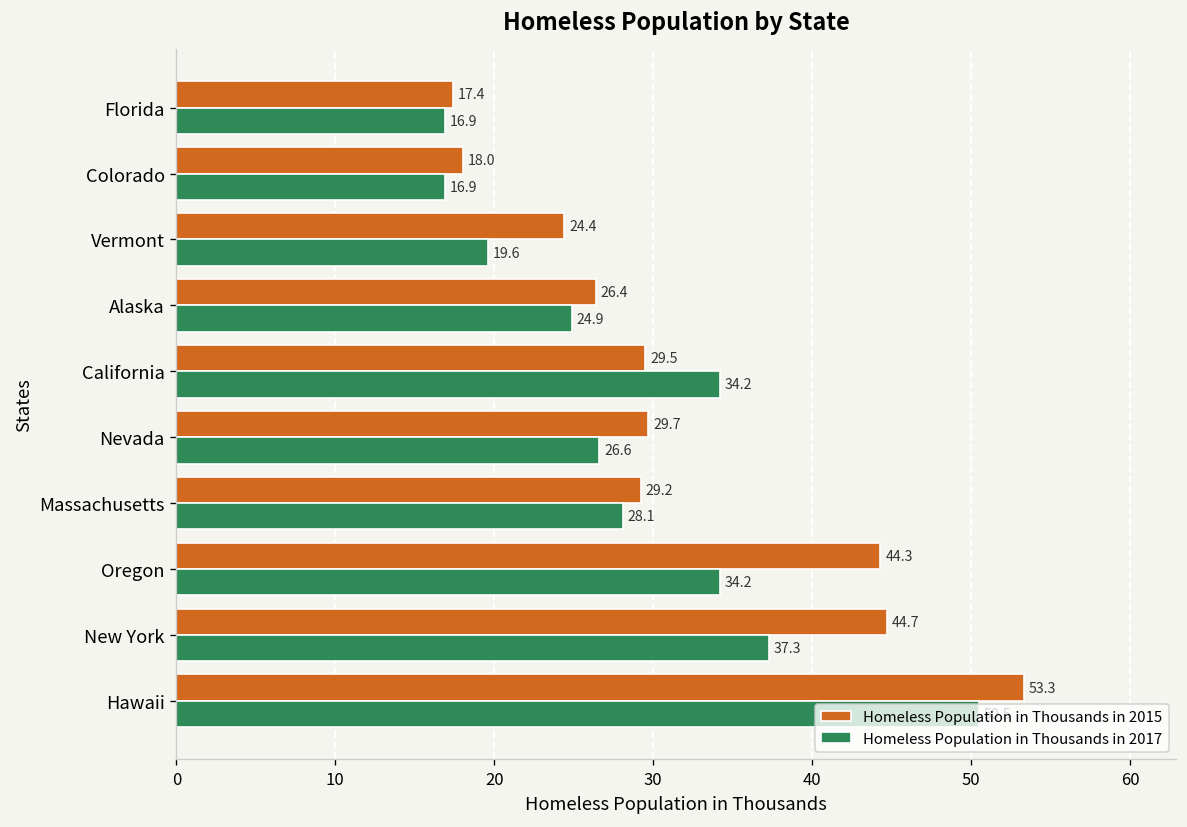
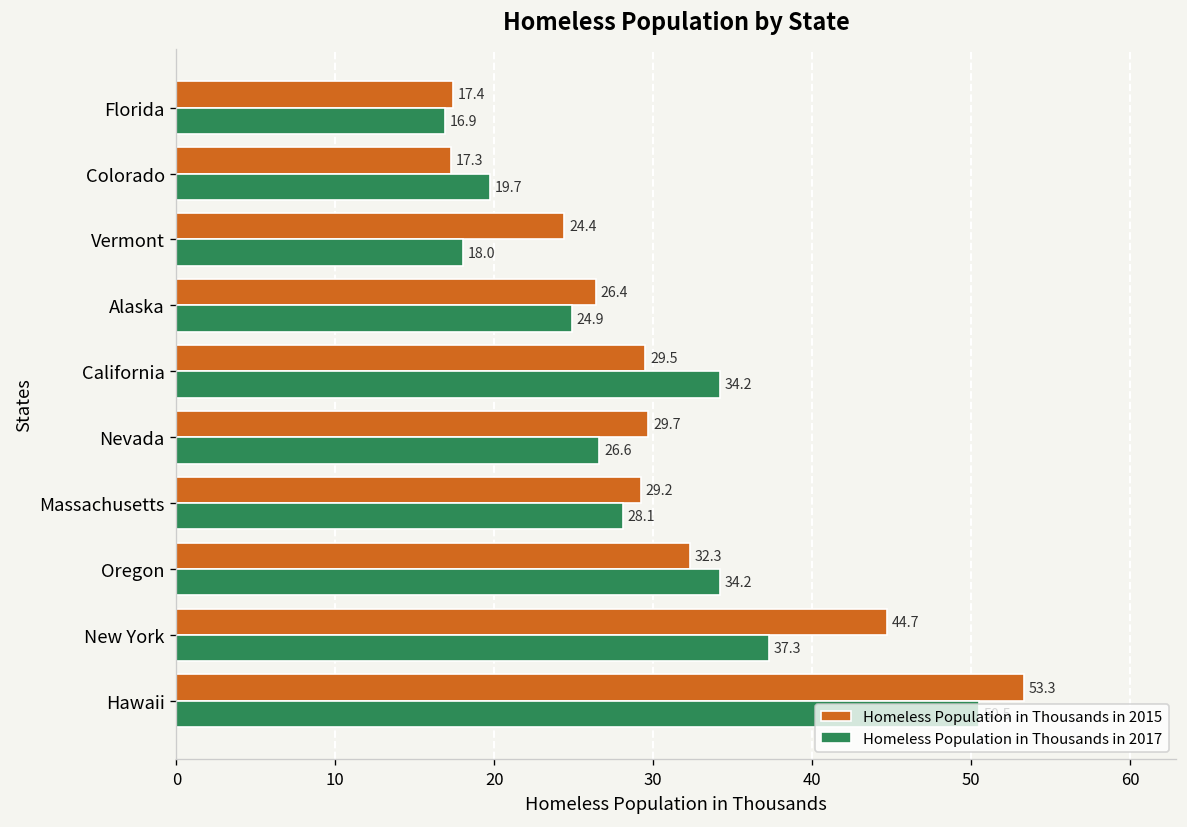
Homeless Population in Thousands in 2015, Colorado: 18.0 -> 17.3
Homeless Population in Thousands in 2017, Colorado: 16.9 -> 19.7
Homeless Population in Thousands in 2017, Vermont: 19.6 -> 18.0
Homeless Population in Thousands in 2015, Oregon: 44.3 -> 32.3
